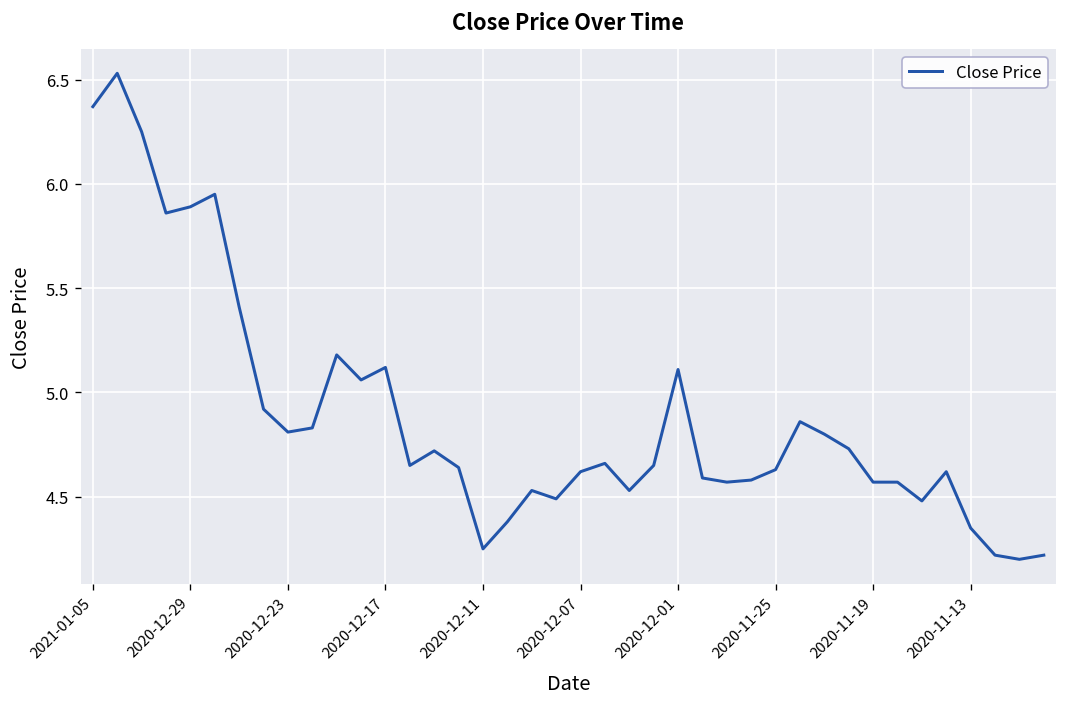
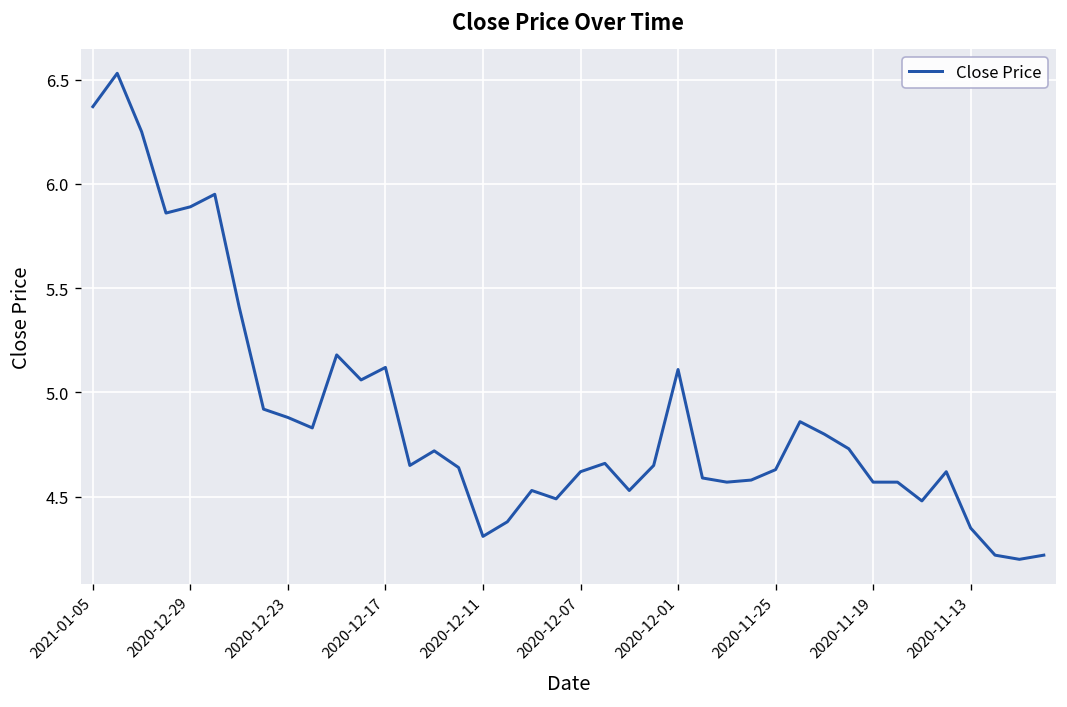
2020-12-23: 4.81 -> 4.88
2020-12-11: 4.25 -> 4.31
